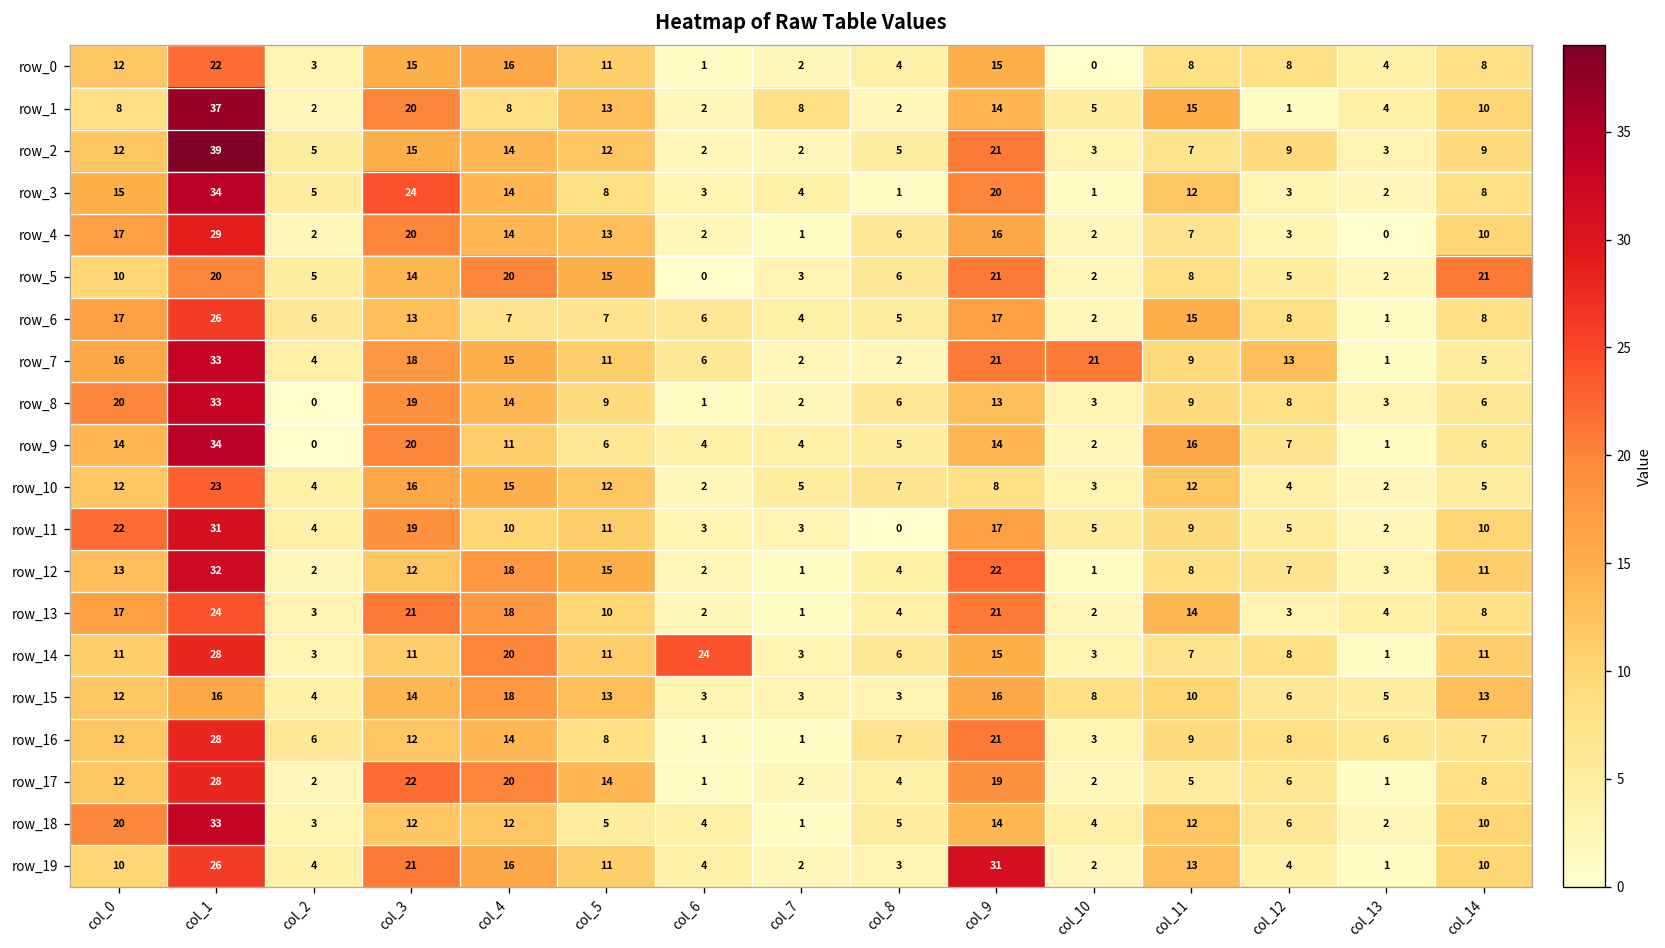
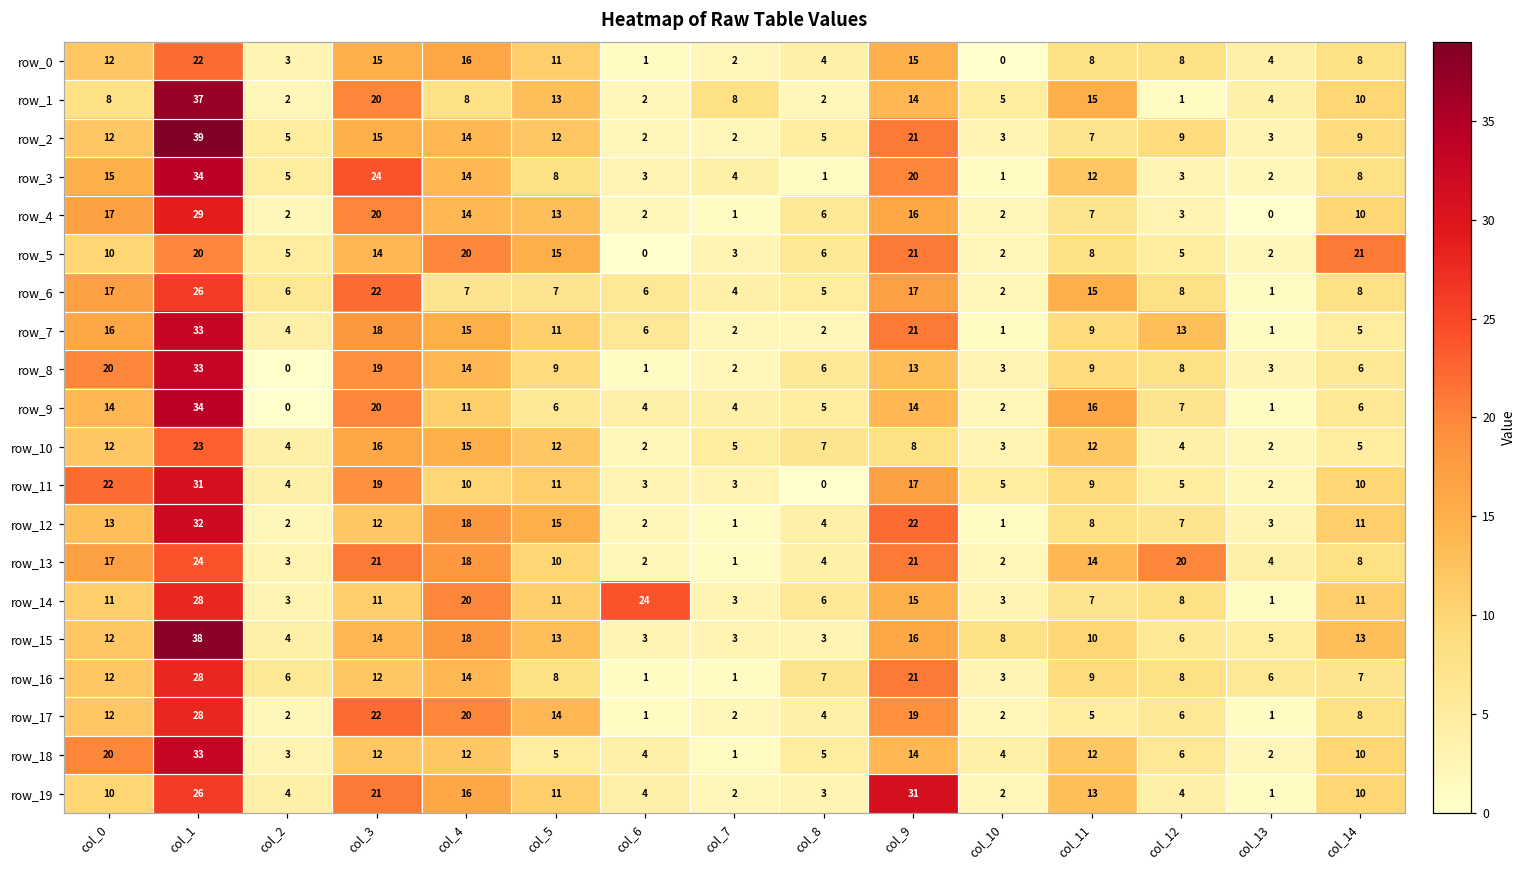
row_6, col_3: 13 -> 22
row_7, col_10: 21 -> 1
row_13, col_12: 3 -> 20
row_15, col_1: 16 -> 38
